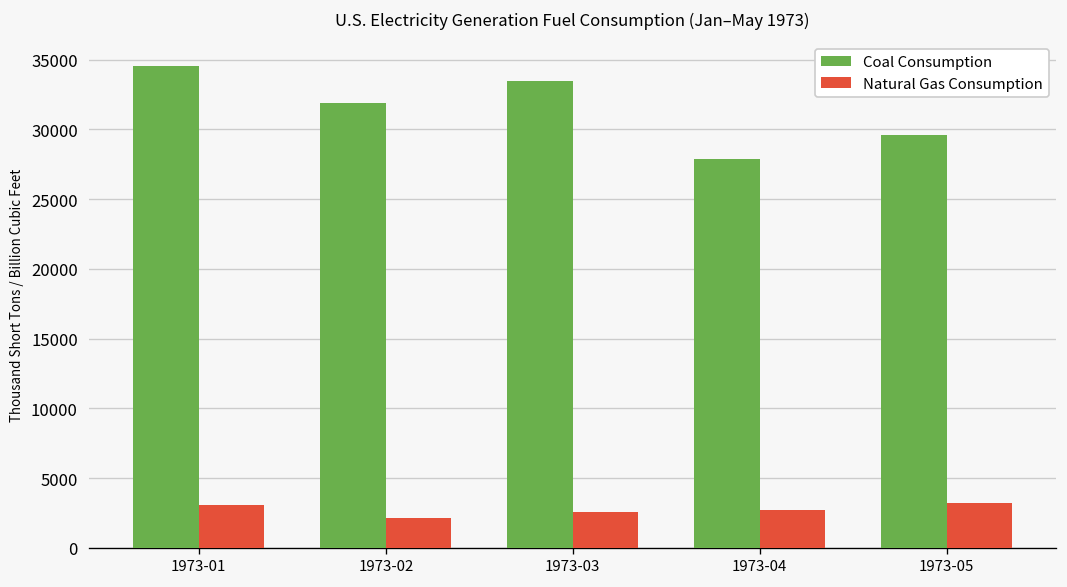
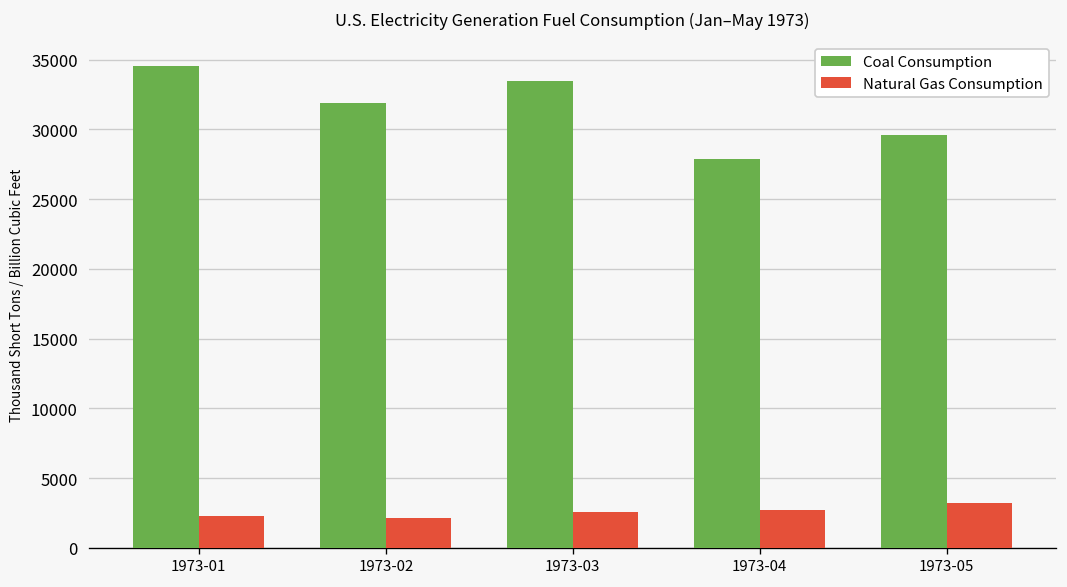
Natural Gas Consumption, 1973-01: 3100 -> 2200
